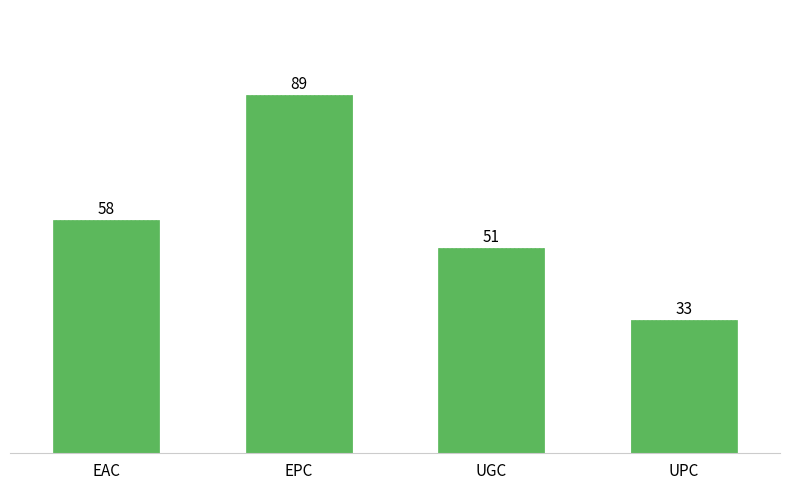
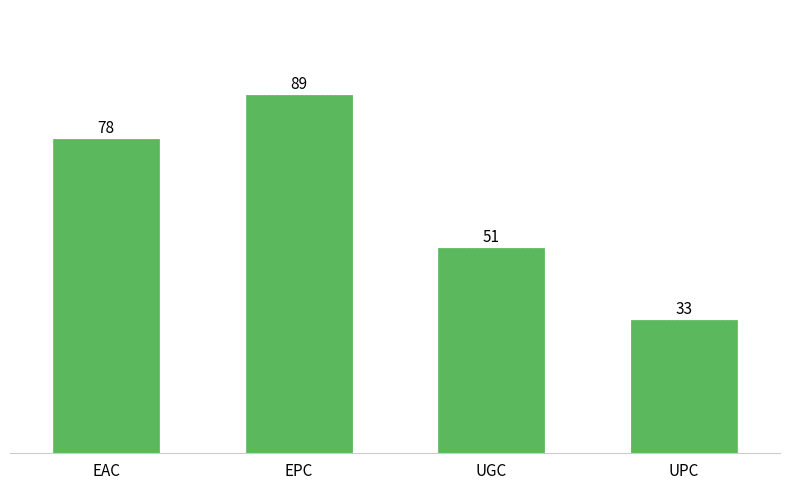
EAC: 58 -> 78
